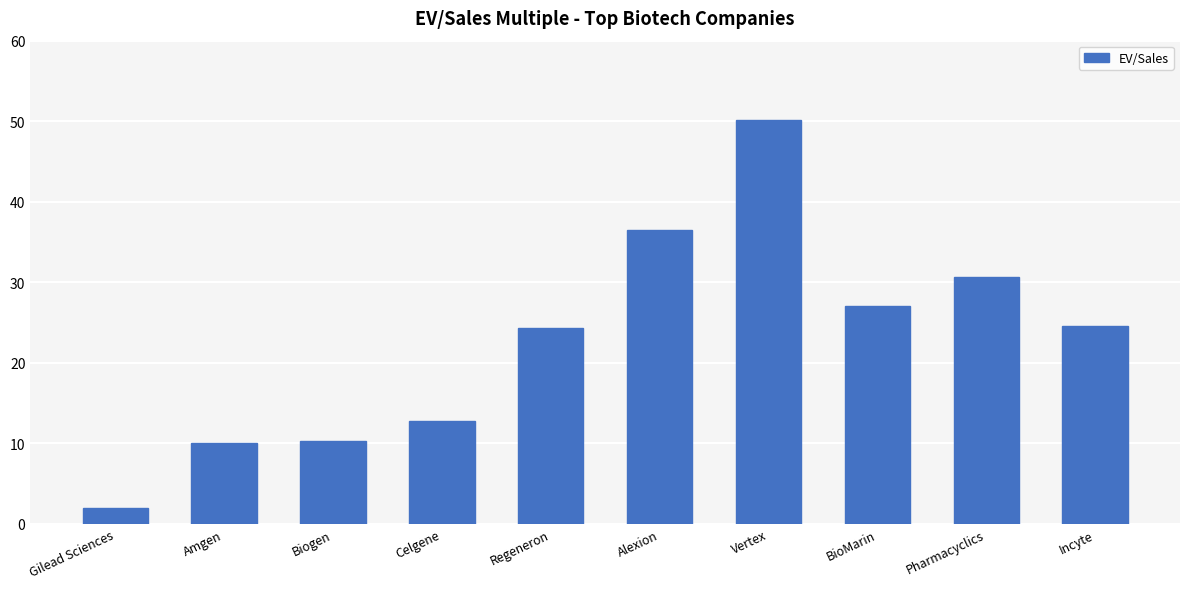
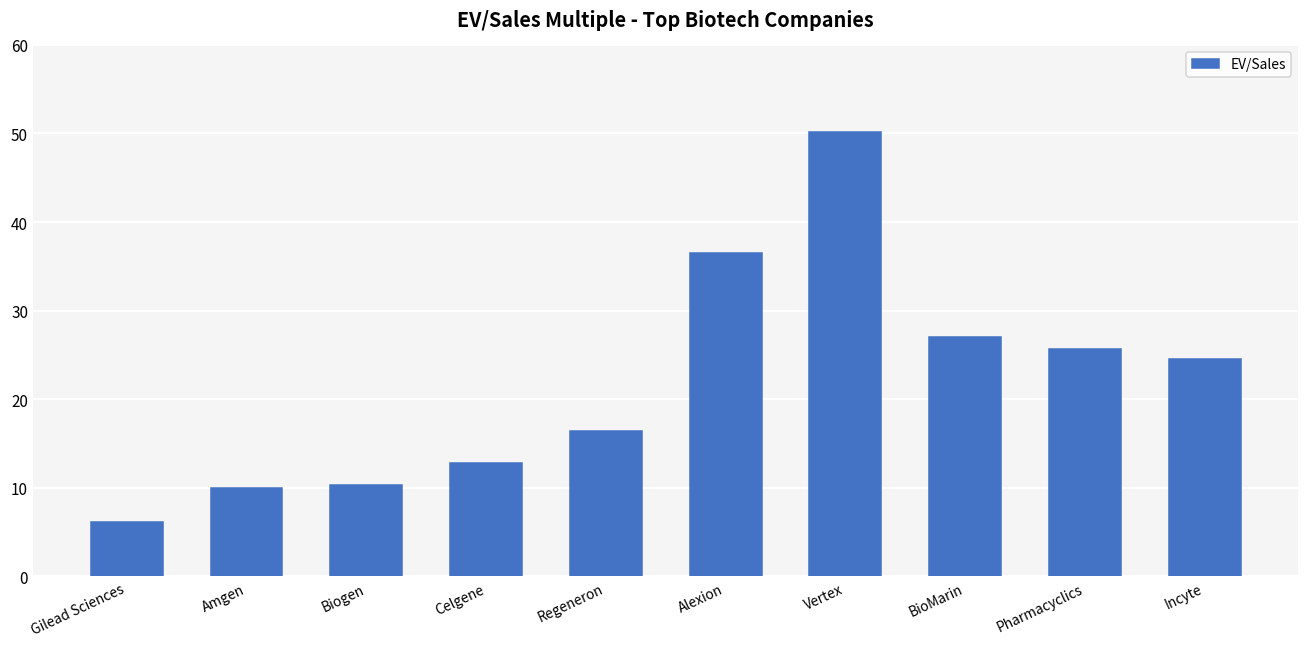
Gilead Sciences: 2 -> 6
Regeneron: 24 -> 16
Pharmacyclics: 31 -> 26
